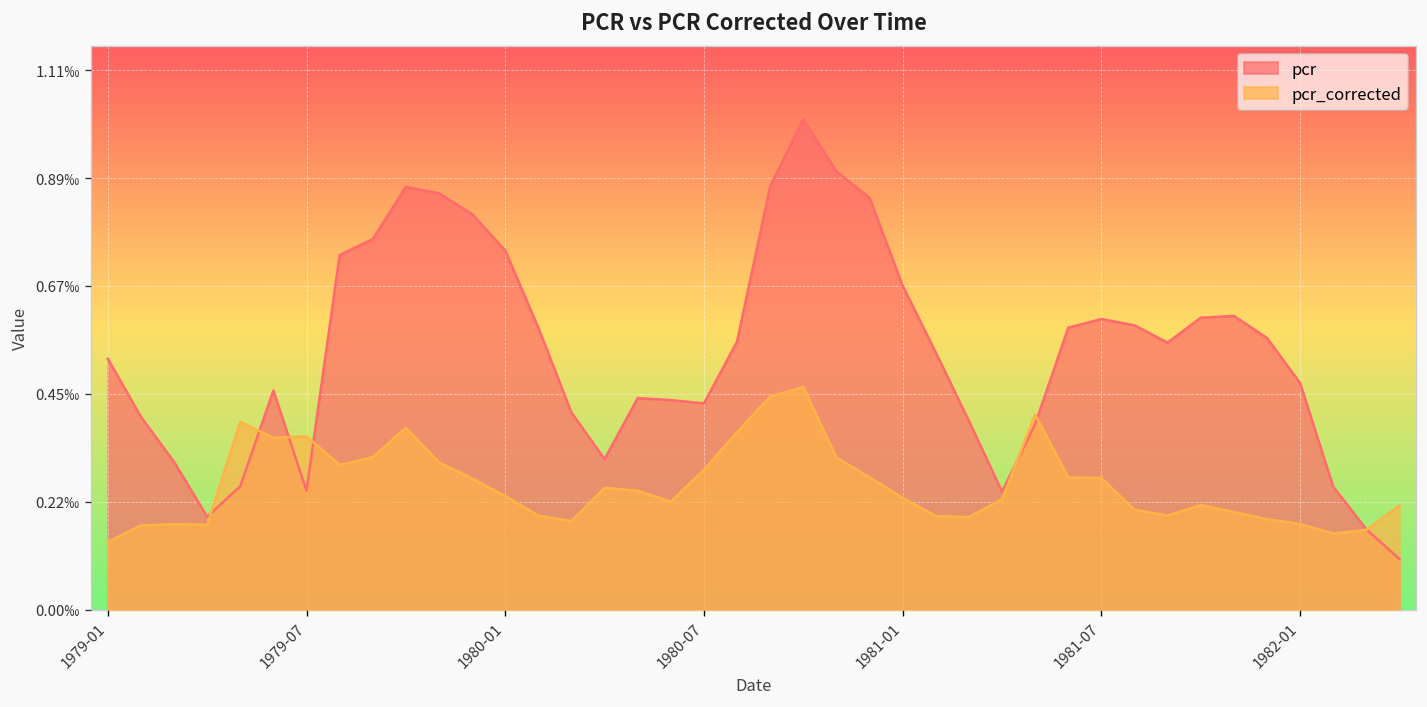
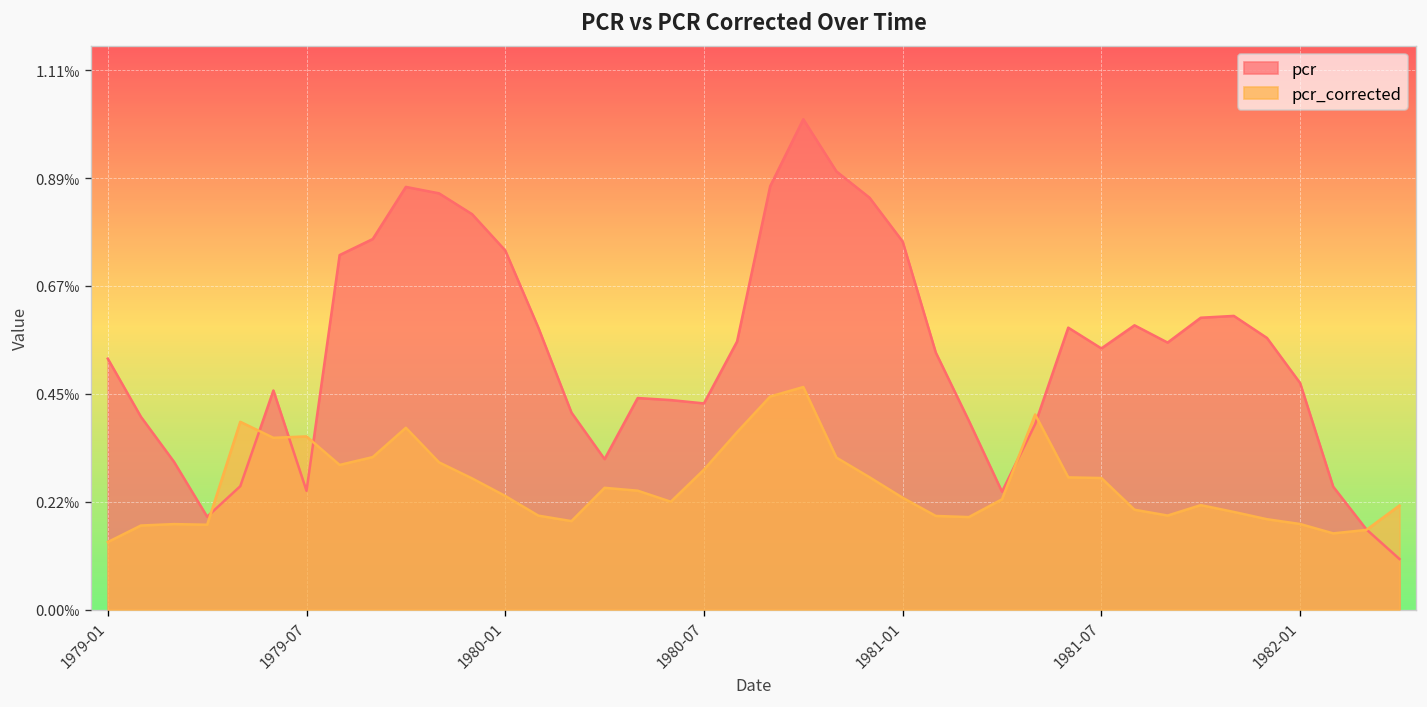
pcr, 1981-01: 0.67‰ -> 0.76‰
pcr, 1981-07: 0.60‰ -> 0.54‰
